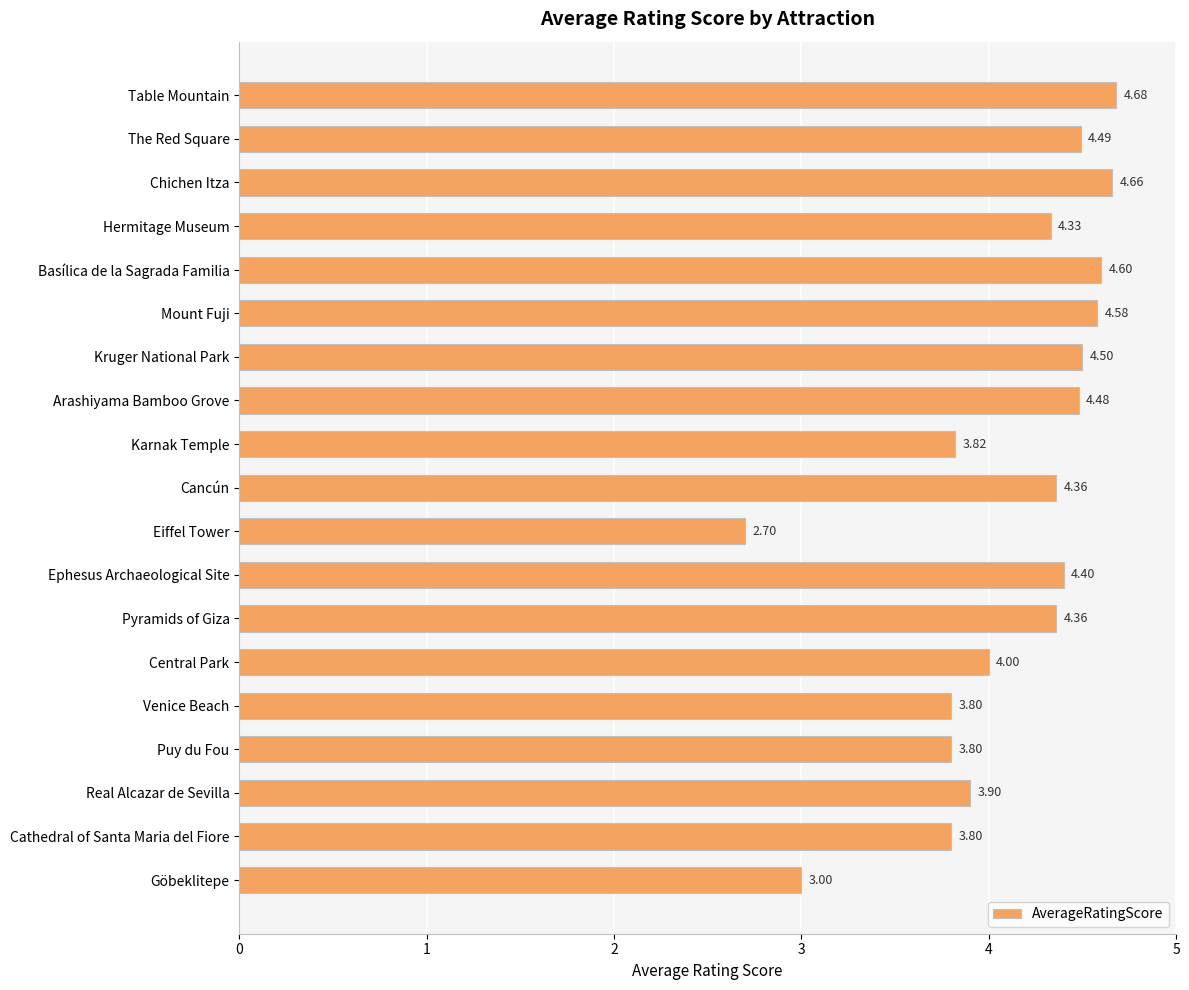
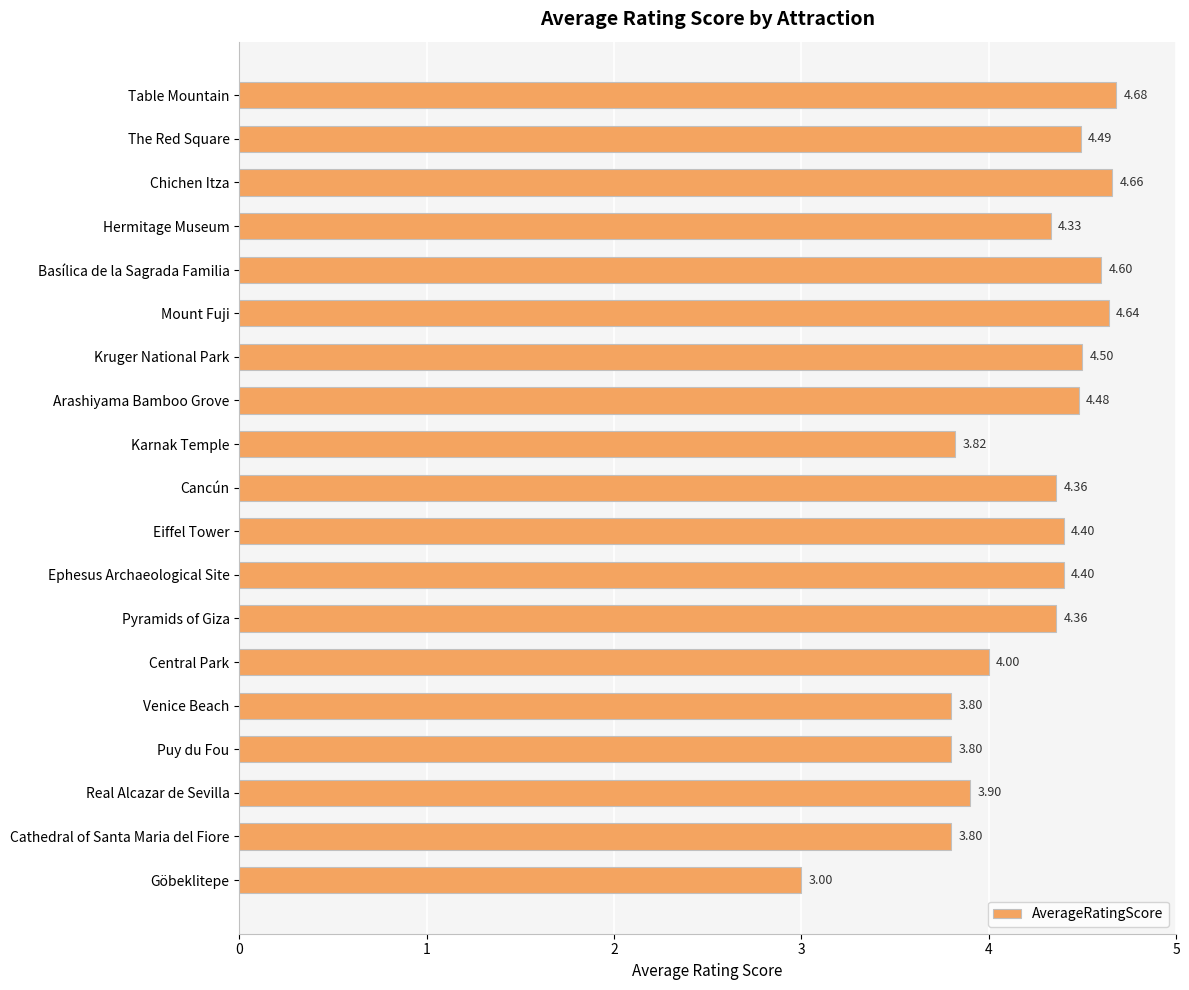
Mount Fuji: 4.58 -> 4.64
Eiffel Tower: 2.70 -> 4.40
